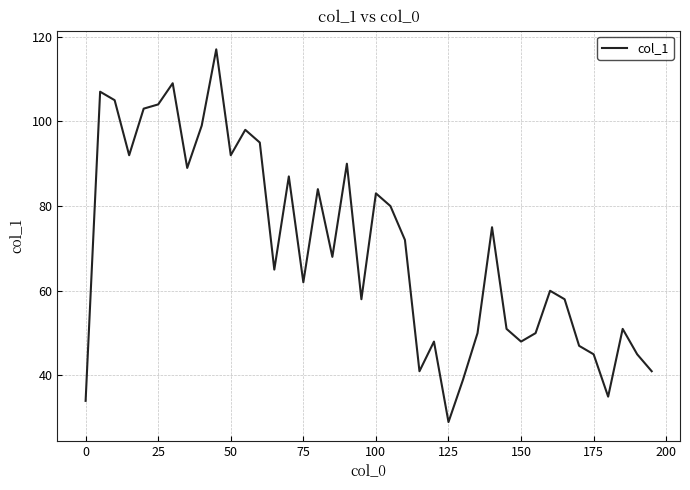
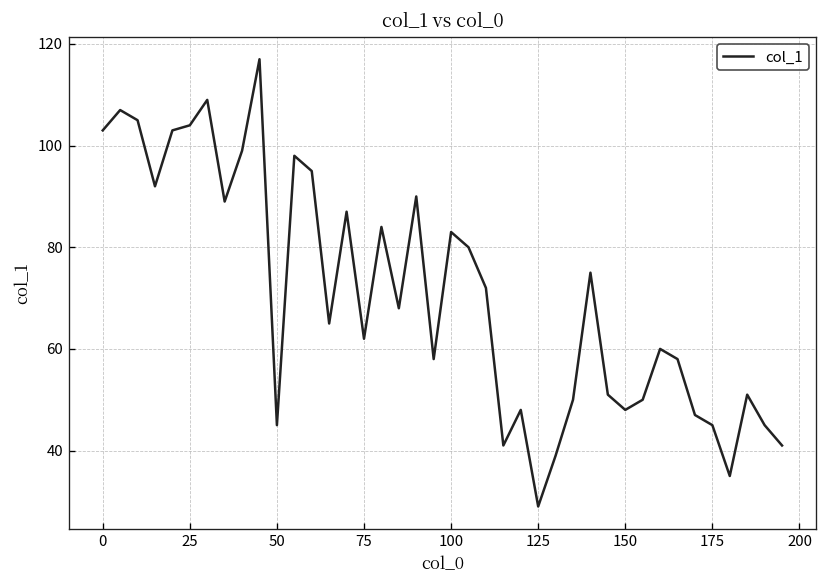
0: 34 -> 103
50: 92 -> 45
